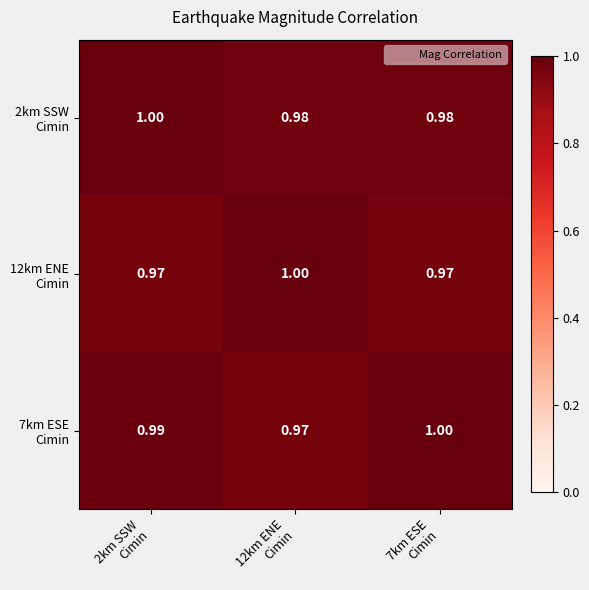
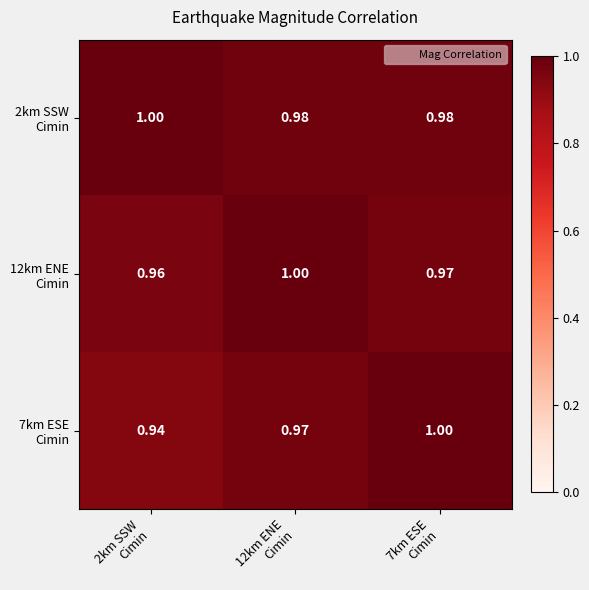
12km ENE Cimin, 2km SSW Cimin: 0.97 -> 0.96
7km ESE Cimin, 2km SSW Cimin: 0.99 -> 0.94
